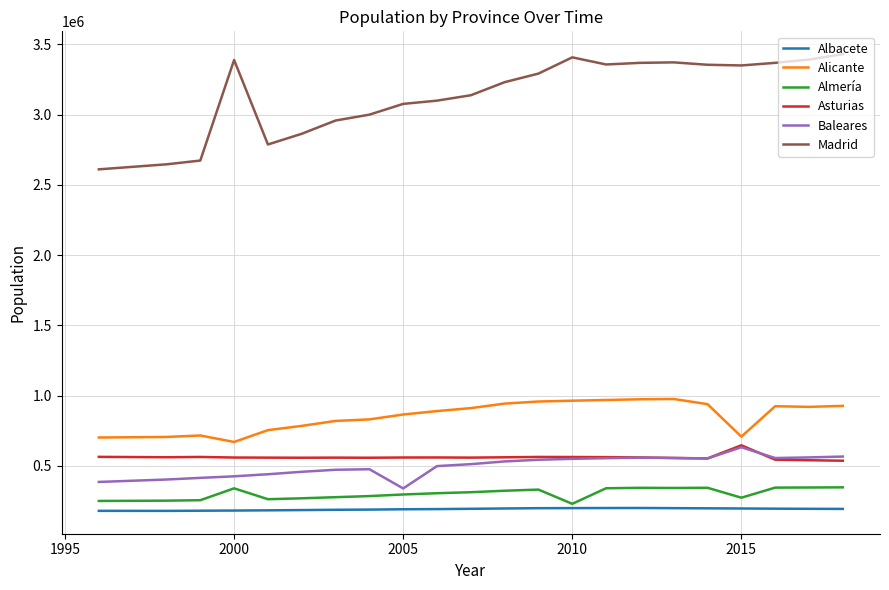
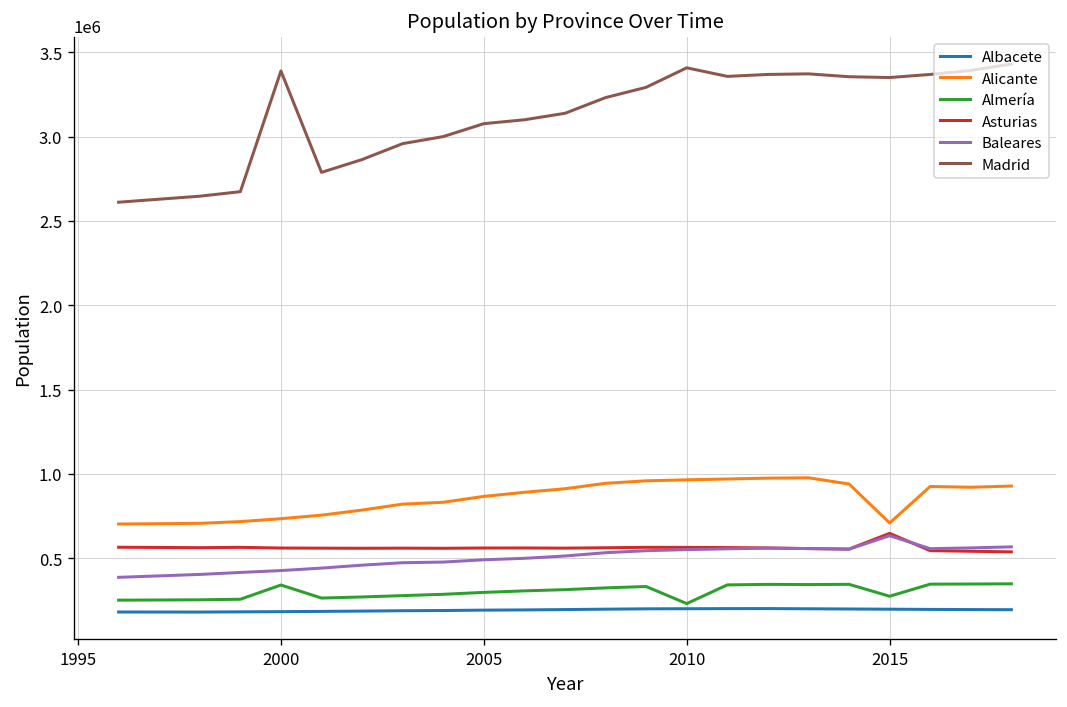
Alicante, 2000: 670000 -> 730000
Baleares, 2005: 340000 -> 490000
